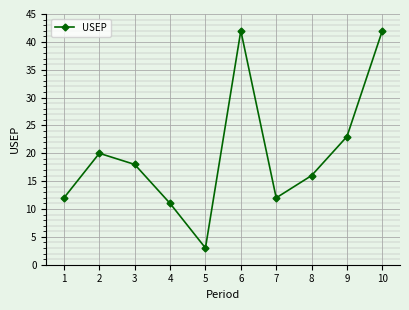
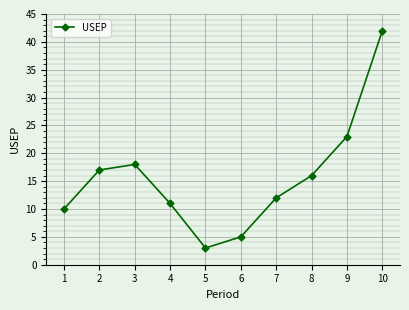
1: 12 -> 10
2: 20 -> 17
6: 42 -> 5
